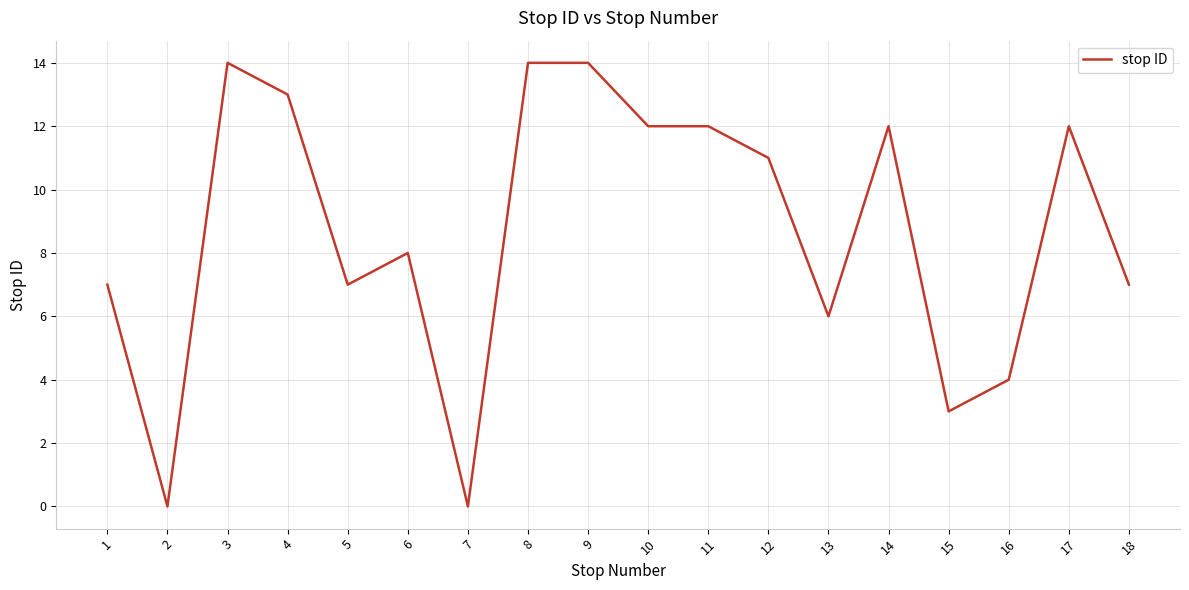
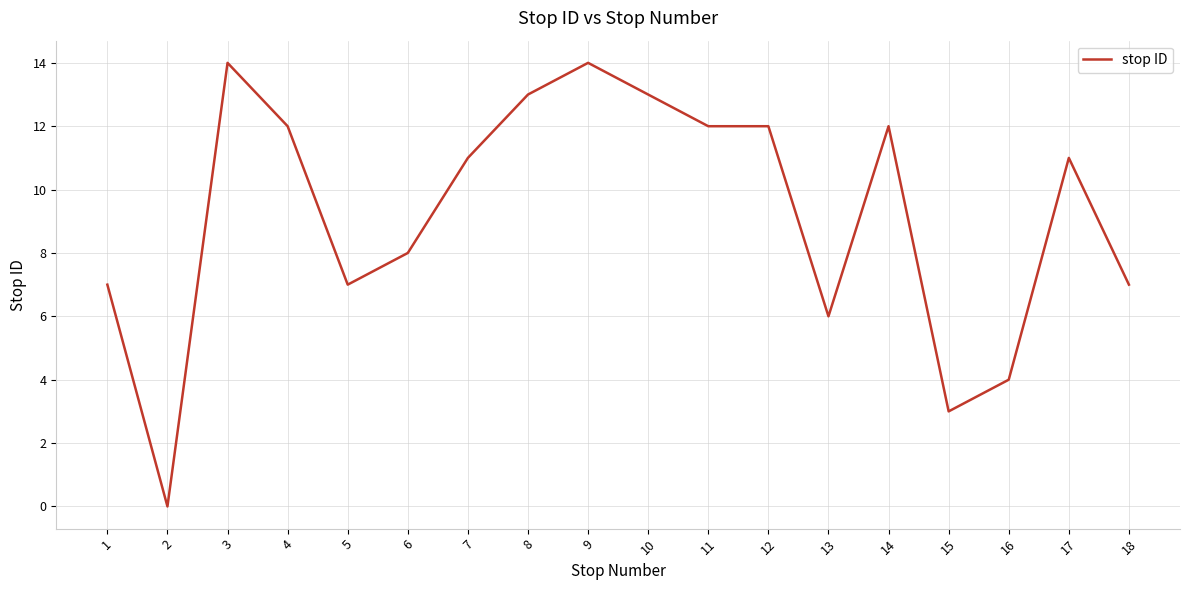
4: 13 -> 12
7: 0 -> 11
8: 14 -> 13
10: 12 -> 13
12: 11 -> 12
17: 12 -> 11
